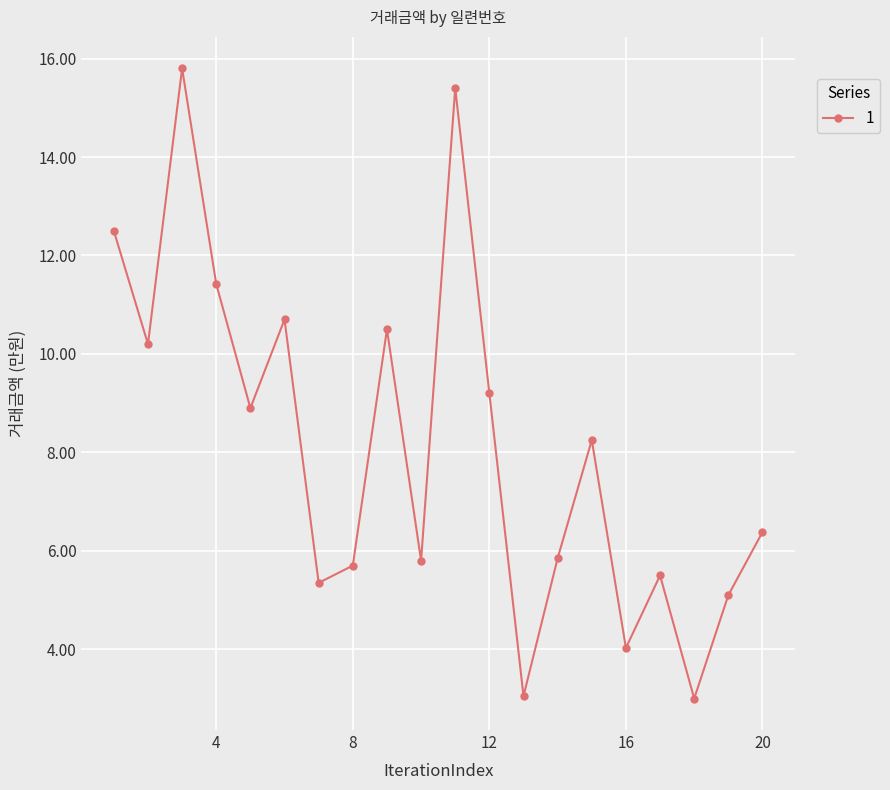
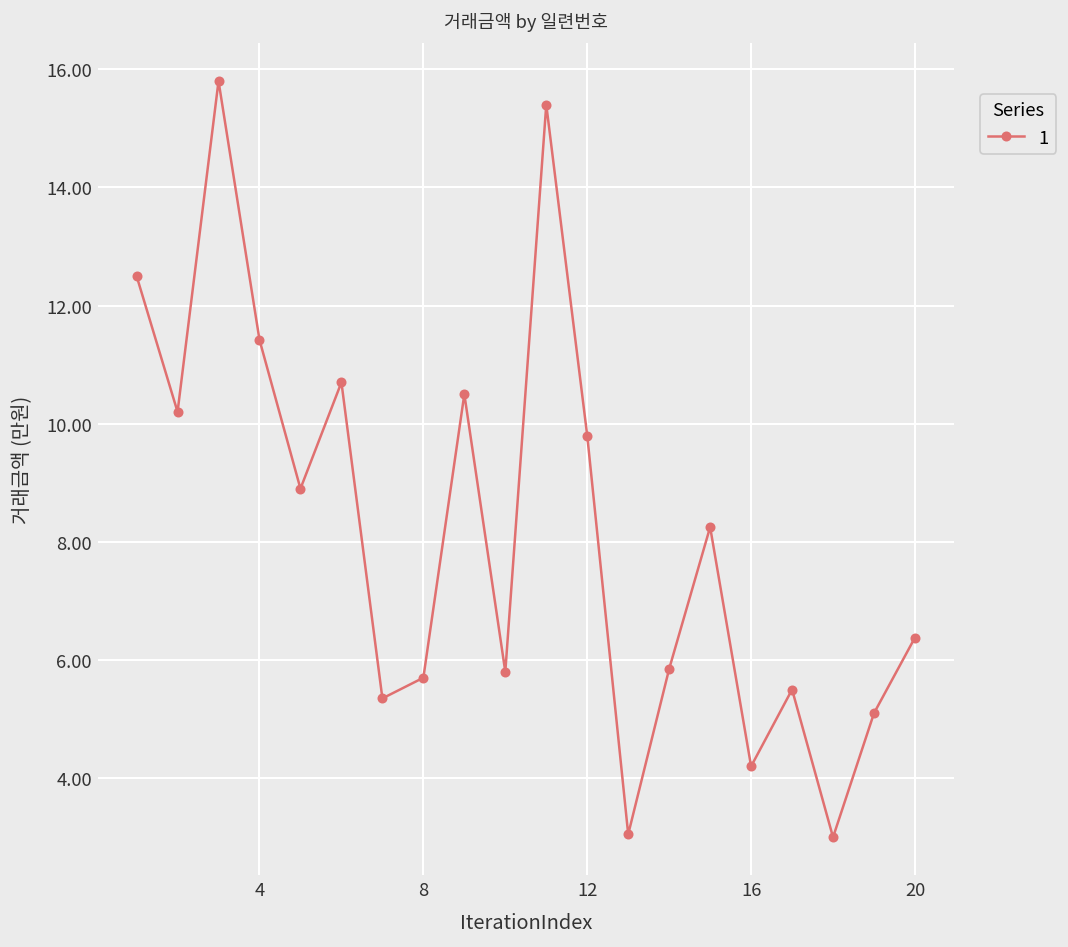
12: 9.2 -> 9.8
16: 4.0 -> 4.2
